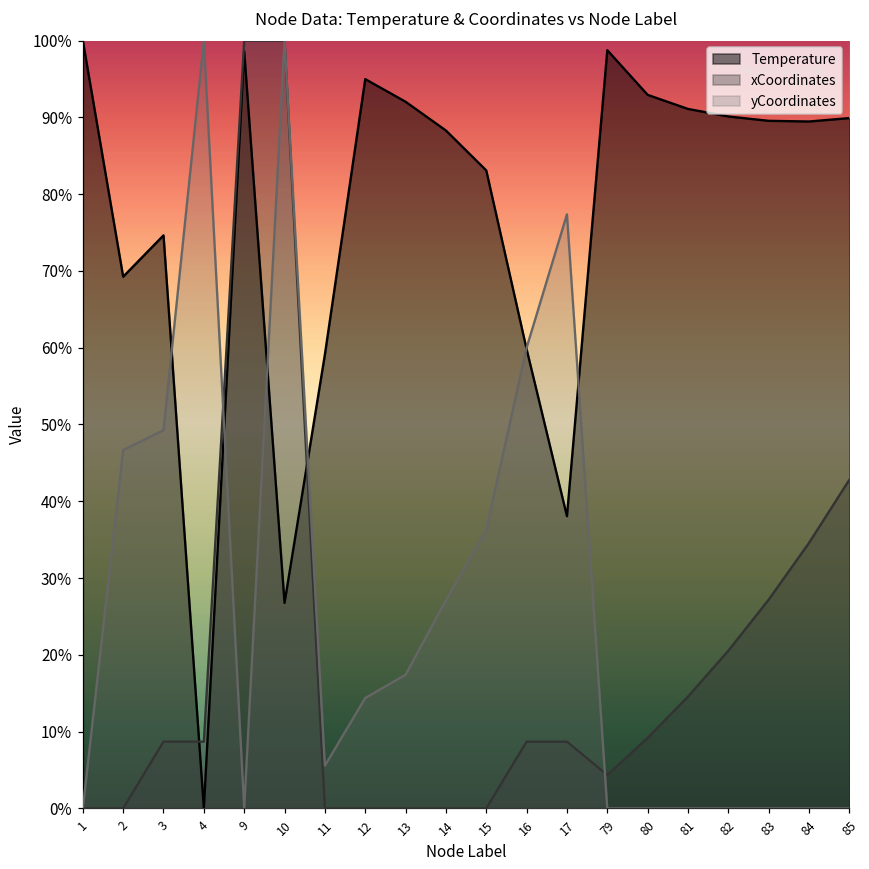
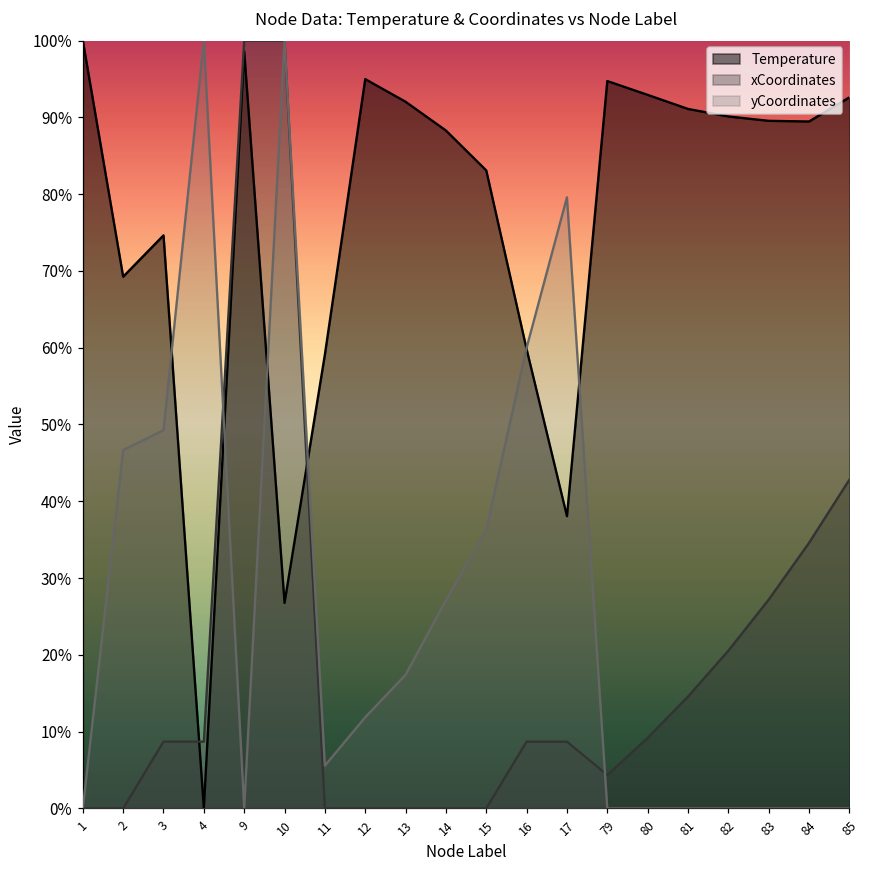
yCoordinates, 12: 14% -> 12%
yCoordinates, 17: 77% -> 80%
Temperature, 79: 99% -> 95%
Temperature, 85: 90% -> 93%
